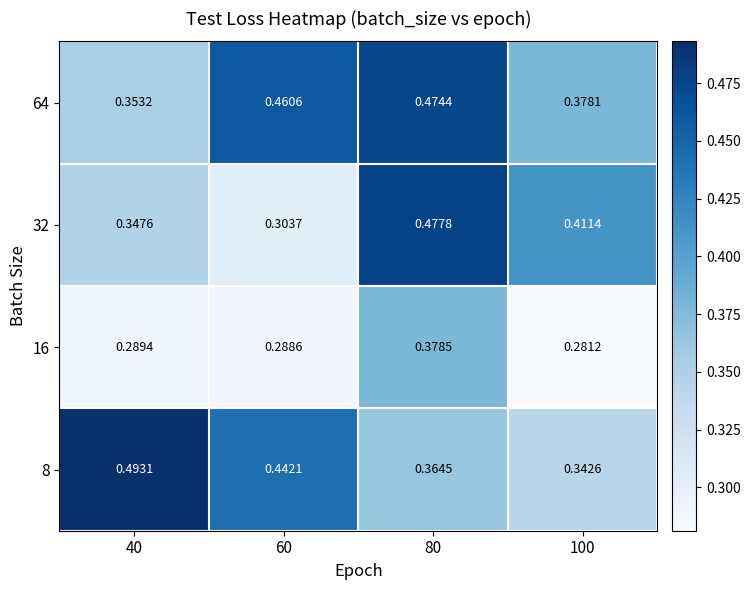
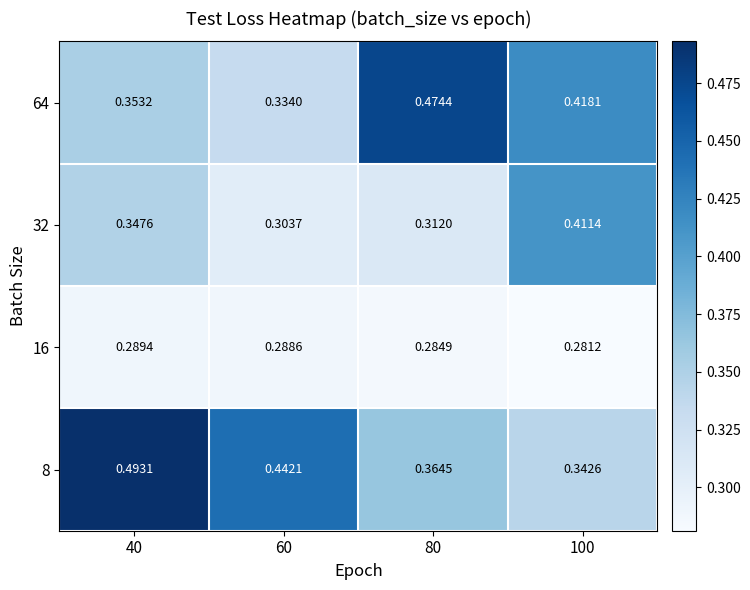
64, 60: 0.4606 -> 0.3340
64, 100: 0.3781 -> 0.4181
32, 80: 0.4778 -> 0.3120
16, 80: 0.3785 -> 0.2849
